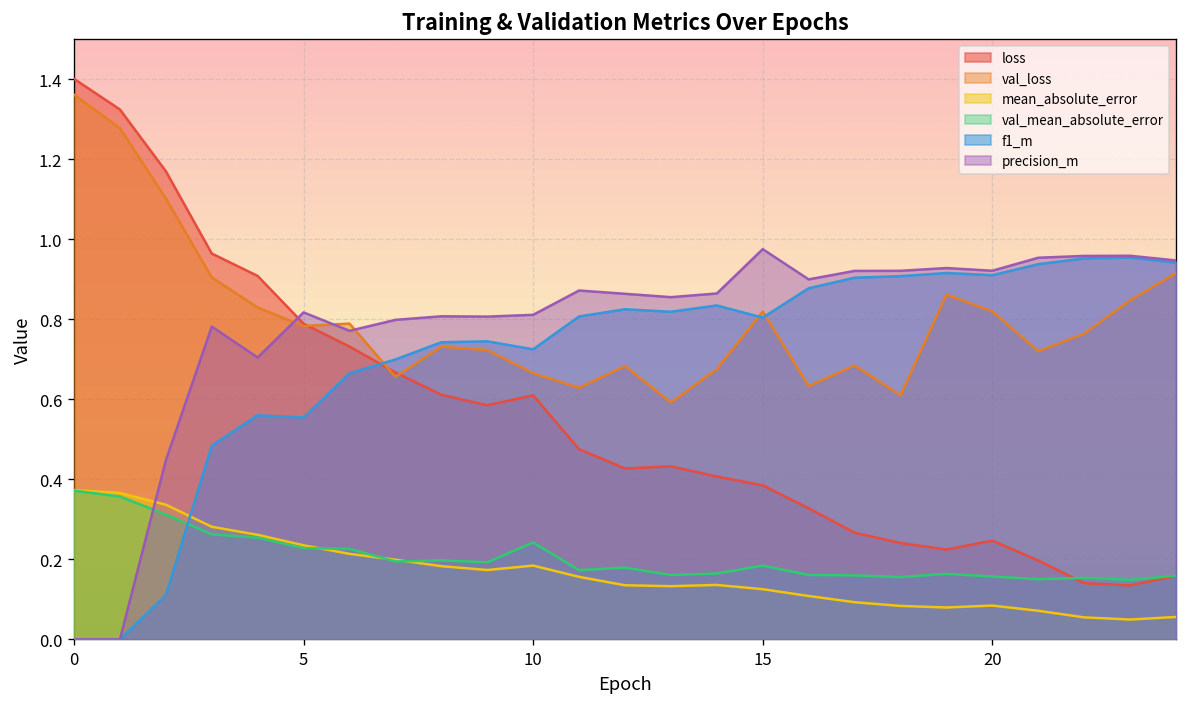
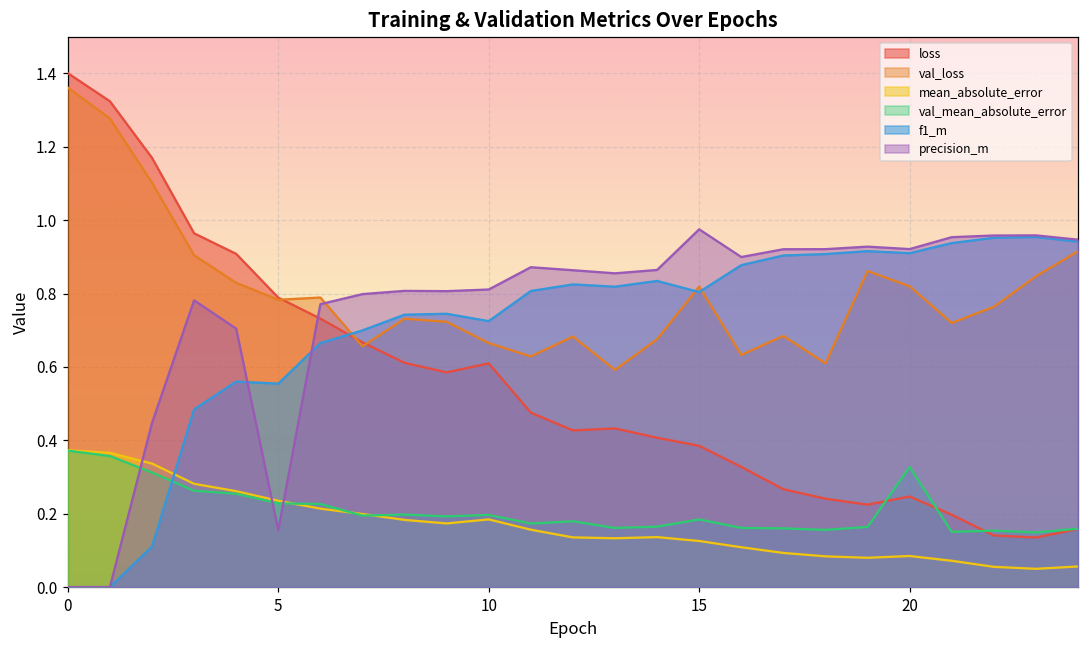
precision_m, 5: 0.82 -> 0.16
val_mean_absolute_error, 10: 0.24 -> 0.20
val_mean_absolute_error, 20: 0.16 -> 0.33
